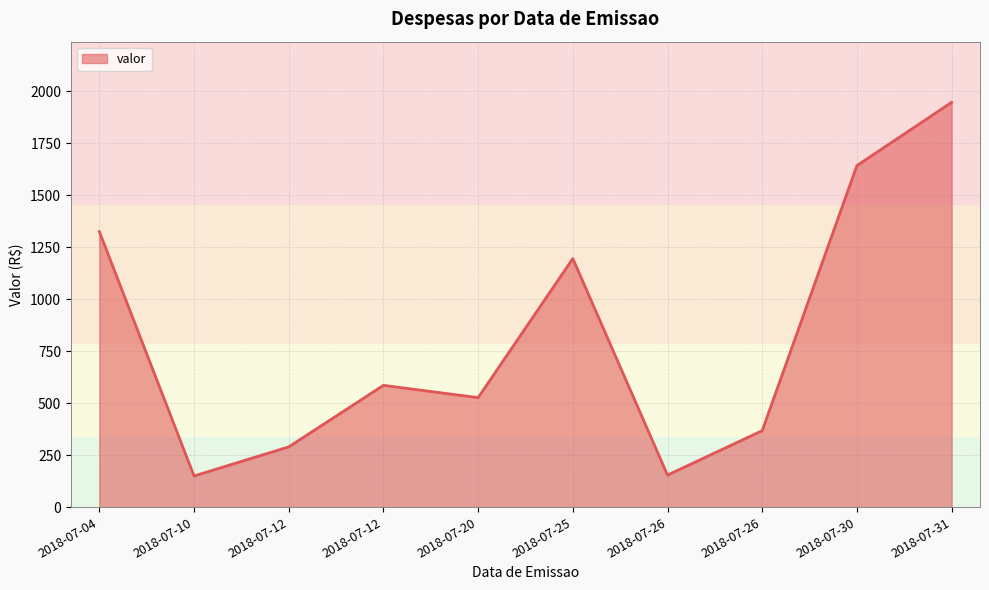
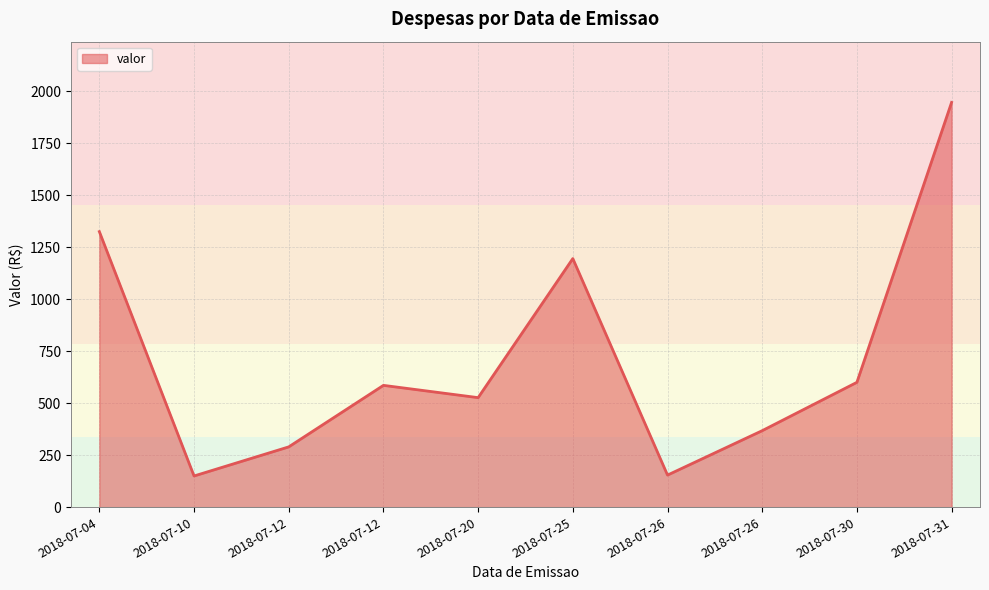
2018-07-30: 1640 -> 600
